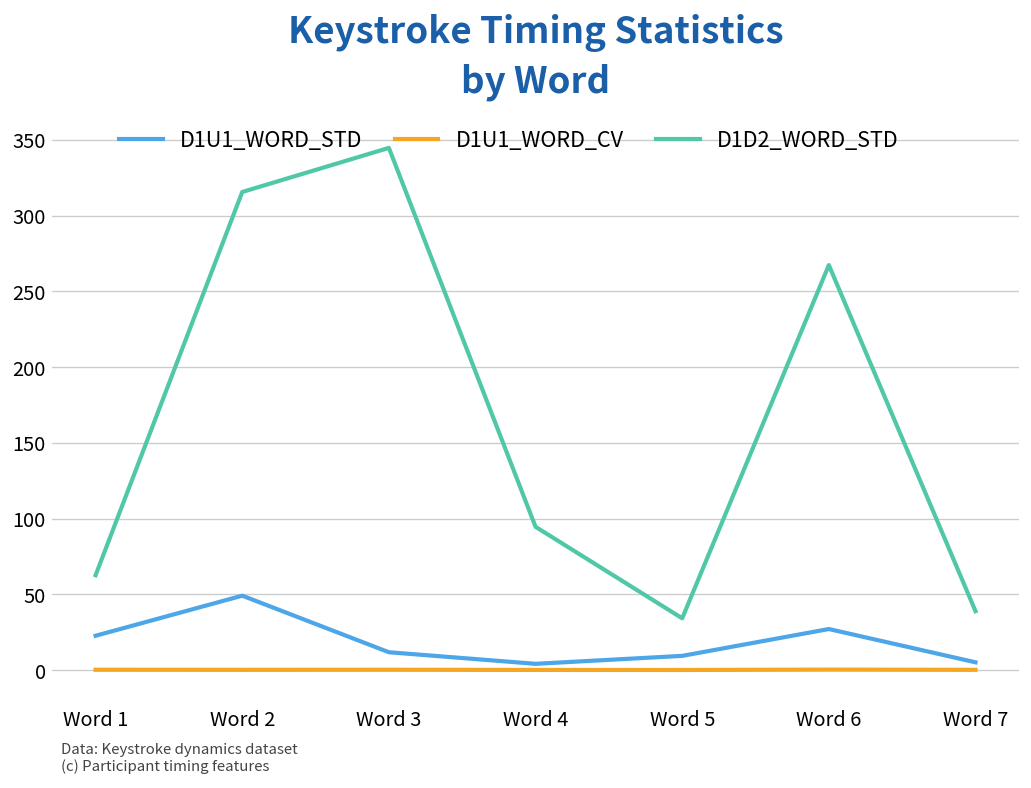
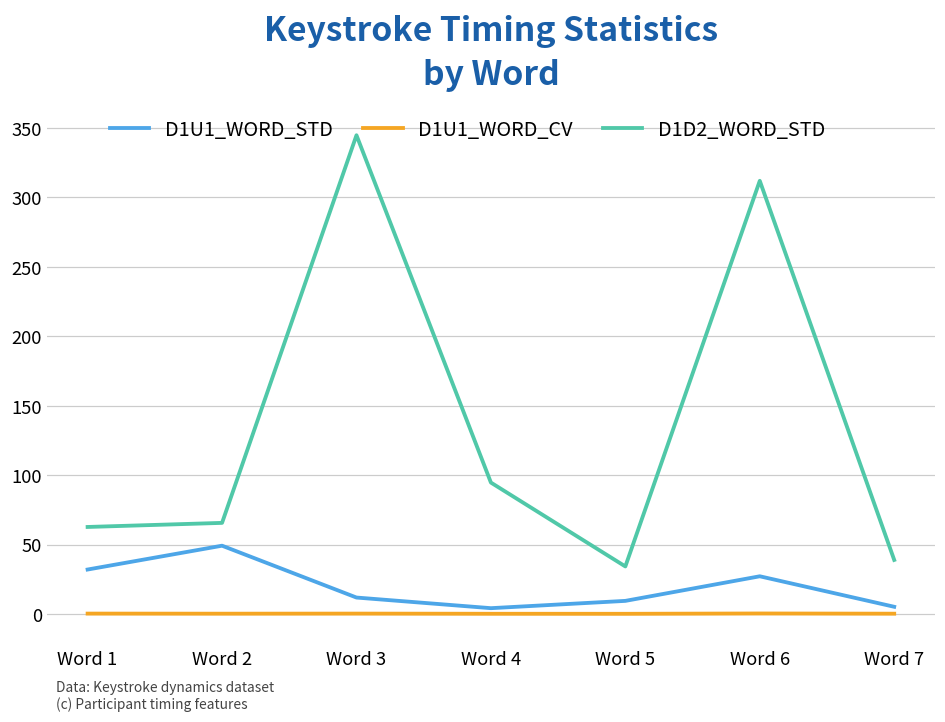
D1U1_WORD_STD, Word 1: 23 -> 32
D1D2_WORD_STD, Word 2: 316 -> 66
D1D2_WORD_STD, Word 6: 267 -> 312
